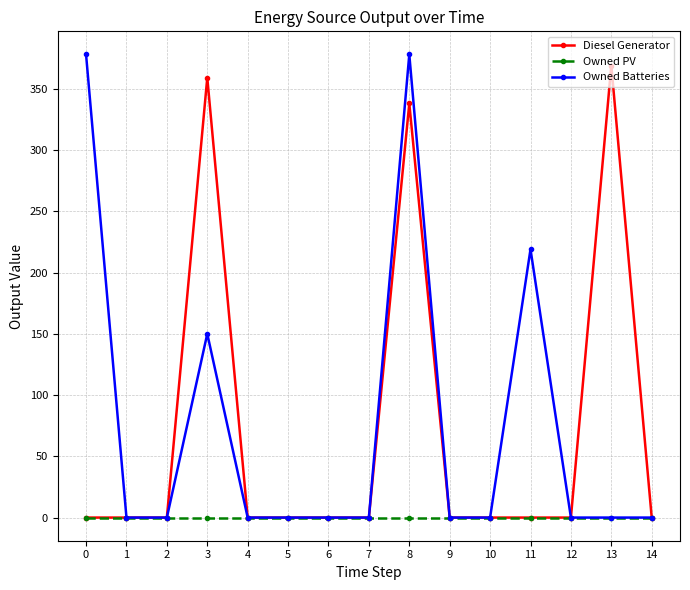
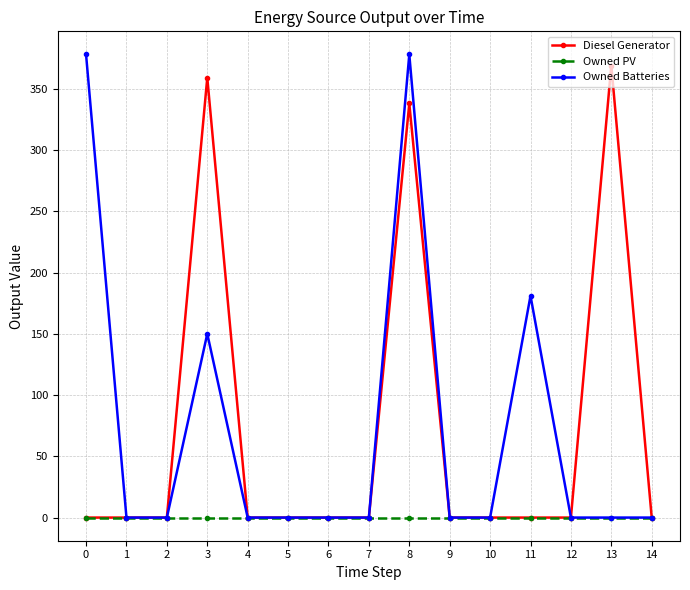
Owned Batteries, 11: 219 -> 181
